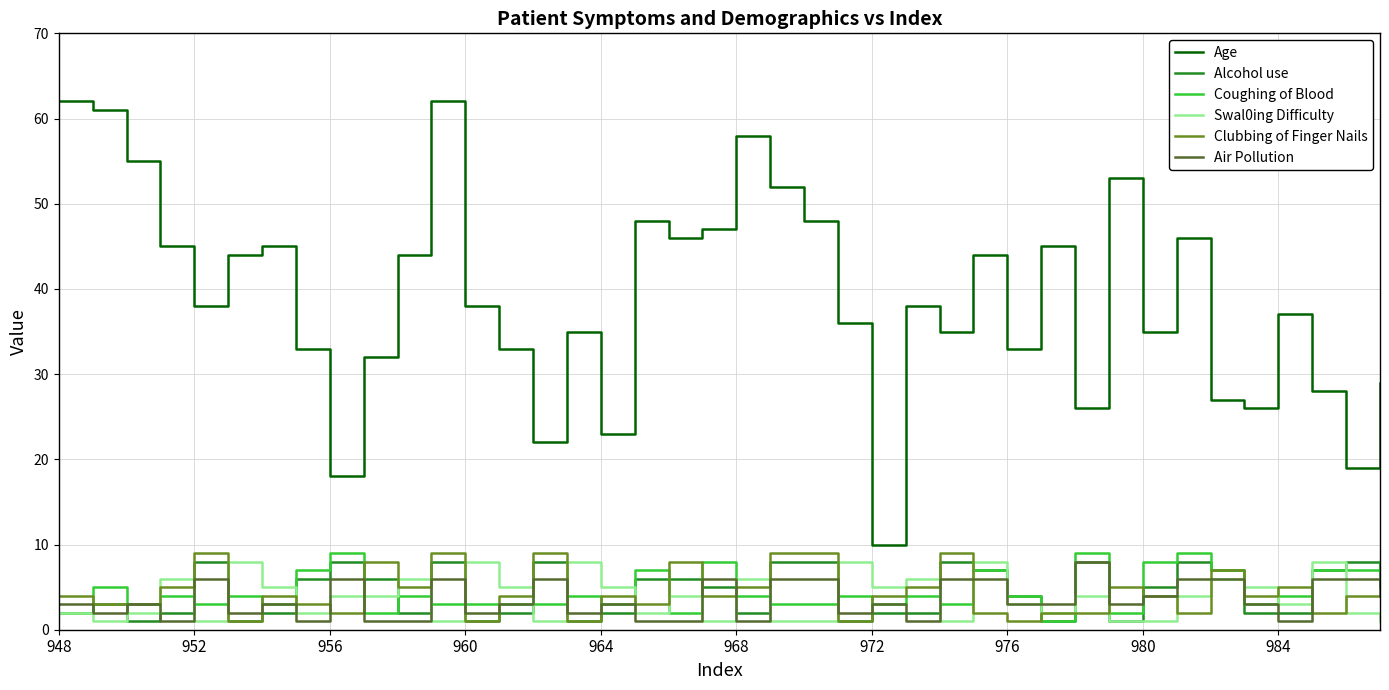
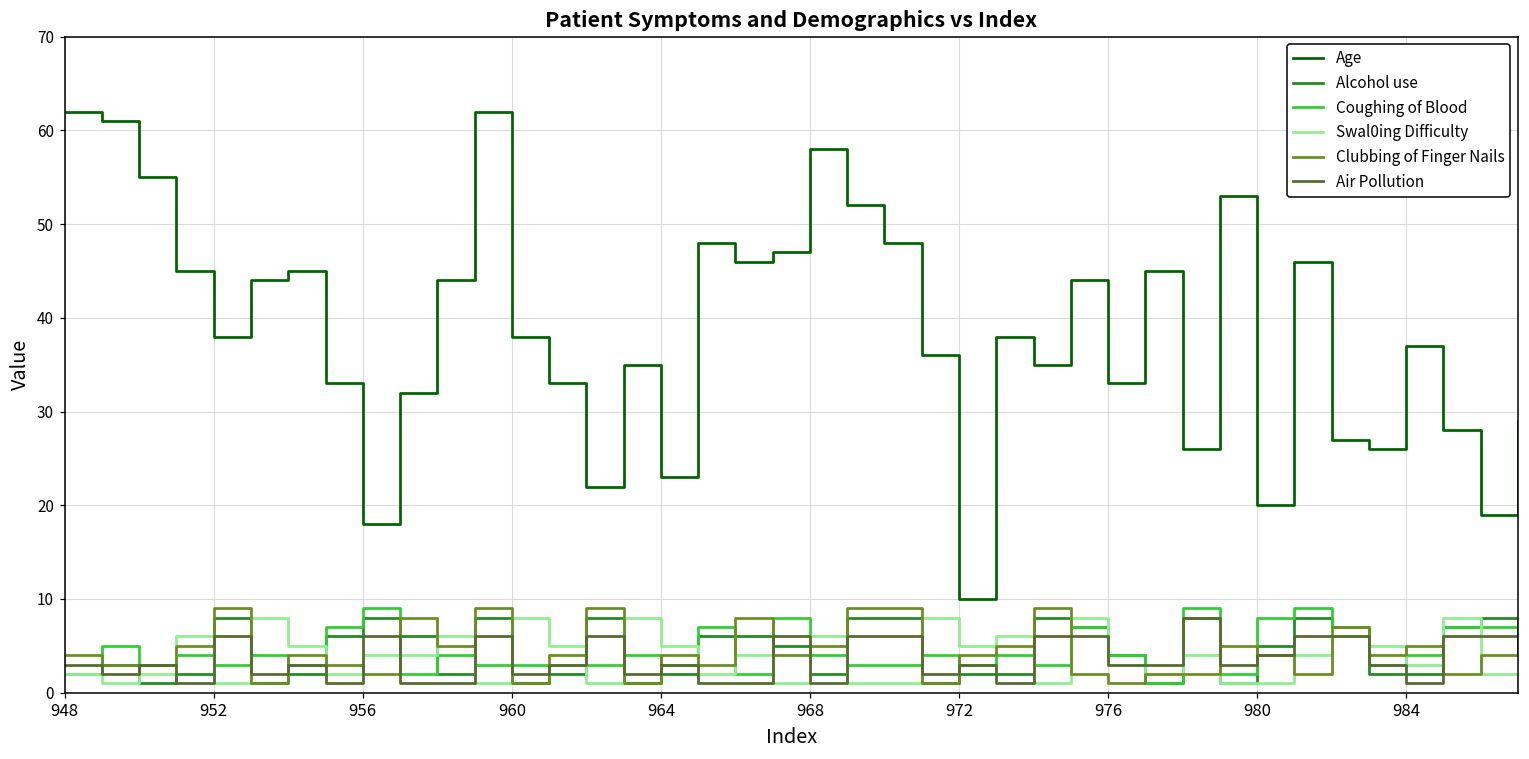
Age, 980: 35 -> 20
